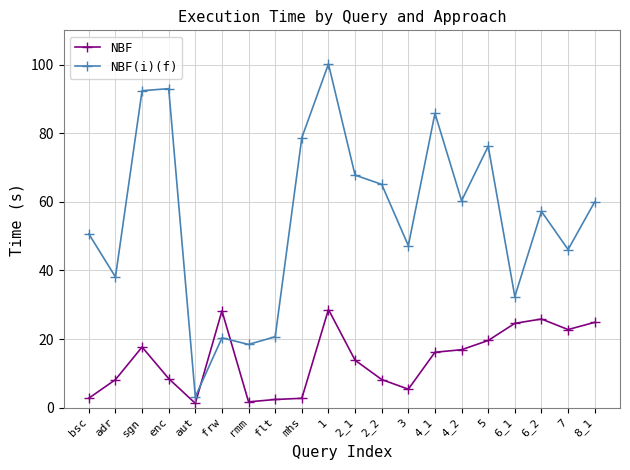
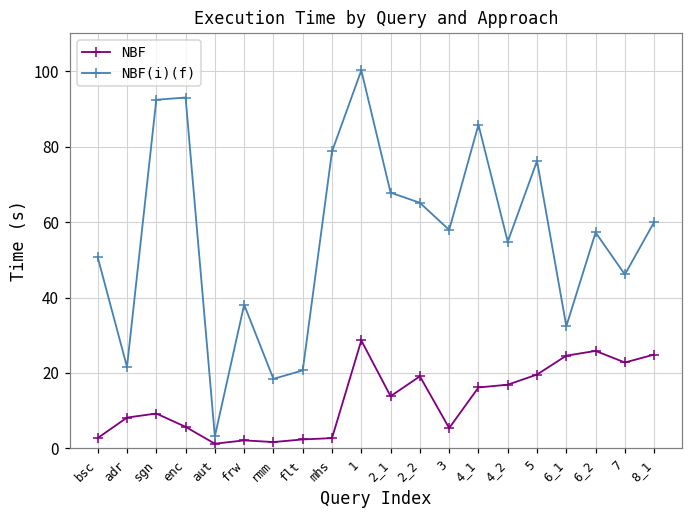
NBF(i)(f), adr: 38 -> 22
NBF, sgn: 18 -> 9
NBF, enc: 8 -> 6
NBF, frw: 28 -> 2
NBF(i)(f), frw: 20 -> 38
NBF, 2_2: 8 -> 19
NBF(i)(f), 3: 47 -> 58
NBF(i)(f), 4_2: 60 -> 55
